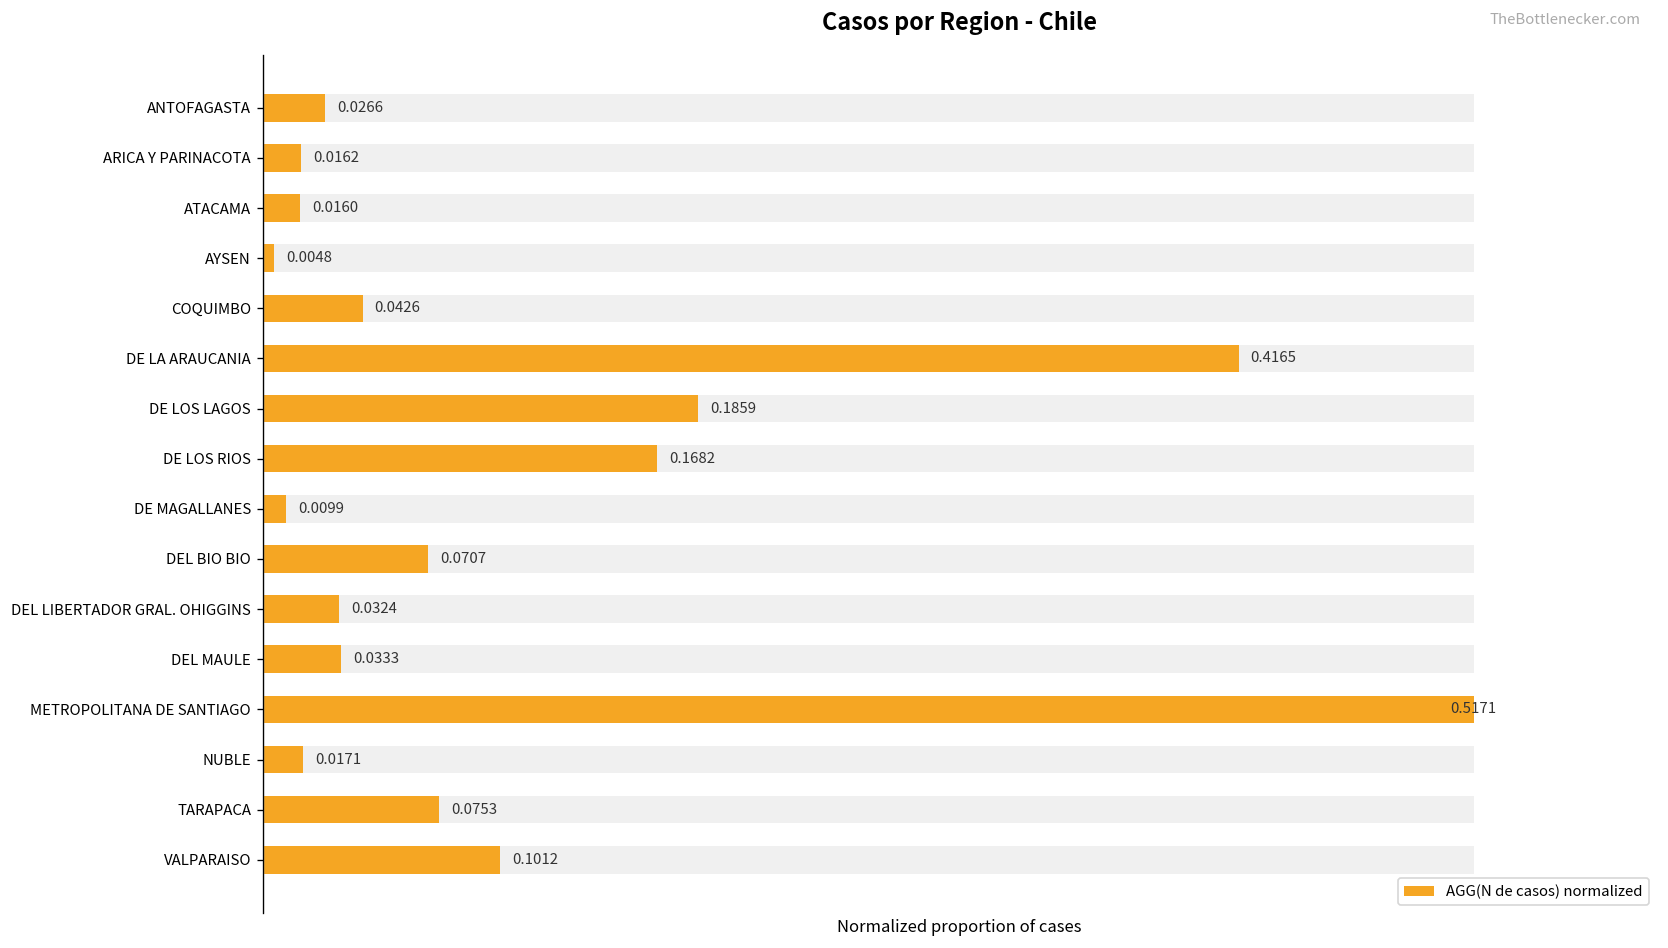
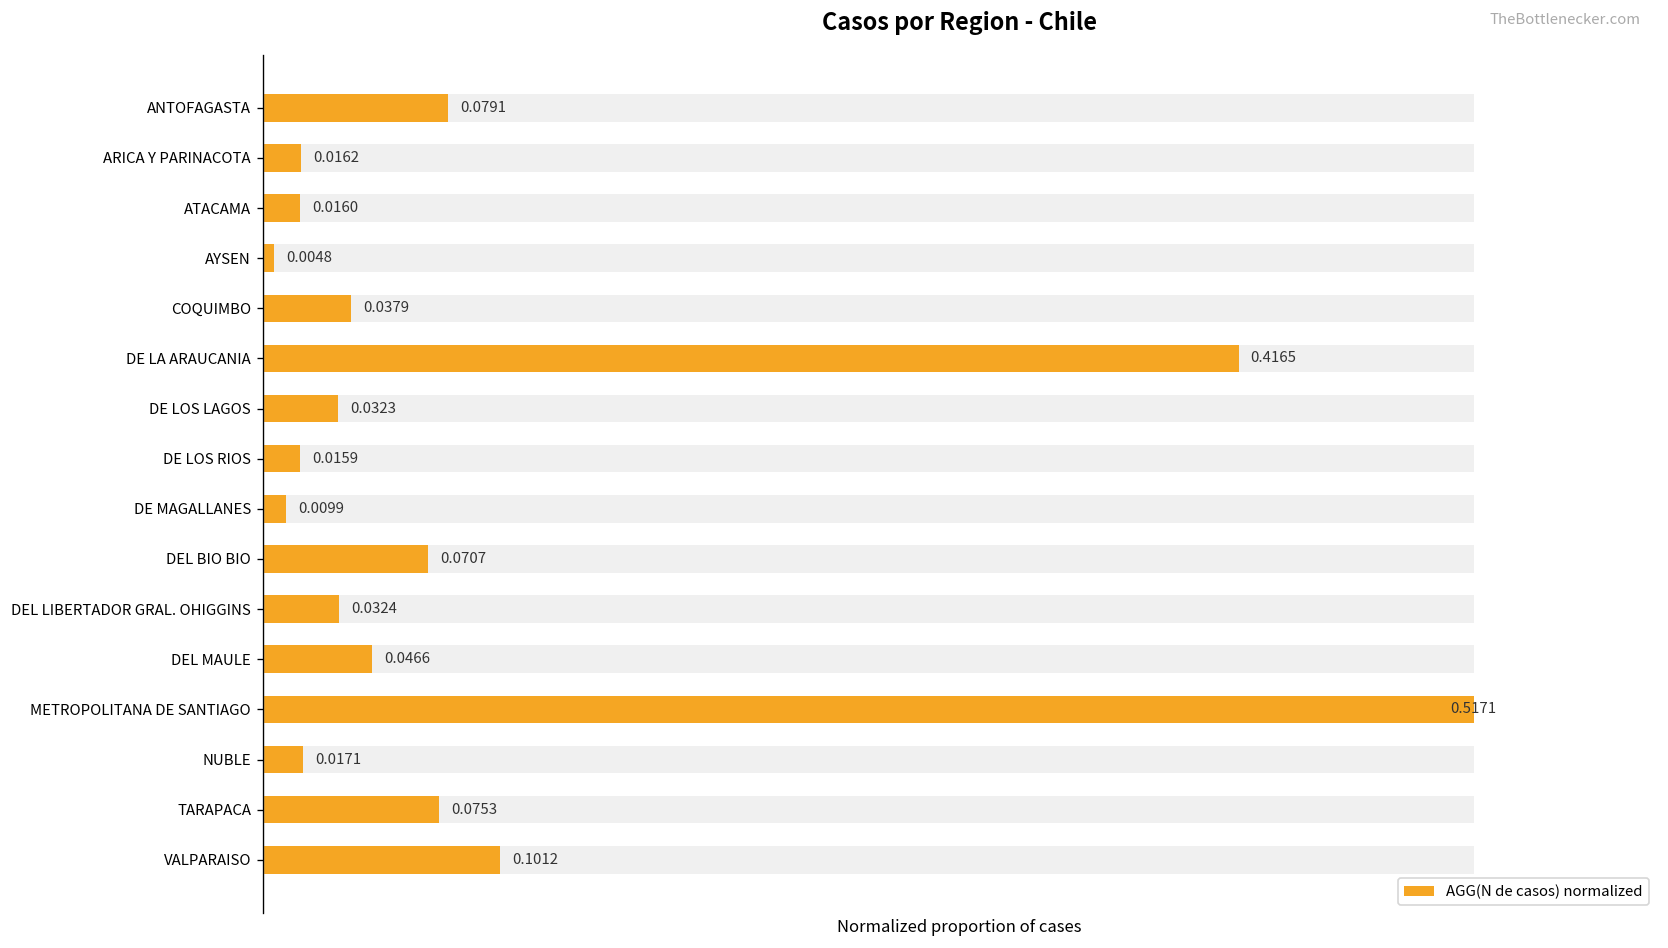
AGG(N de casos) normalized, ANTOFAGASTA: 0.0266 -> 0.0791
AGG(N de casos) normalized, COQUIMBO: 0.0426 -> 0.0379
AGG(N de casos) normalized, DE LOS LAGOS: 0.1859 -> 0.0323
AGG(N de casos) normalized, DE LOS RIOS: 0.1682 -> 0.0159
AGG(N de casos) normalized, DEL MAULE: 0.0333 -> 0.0466
